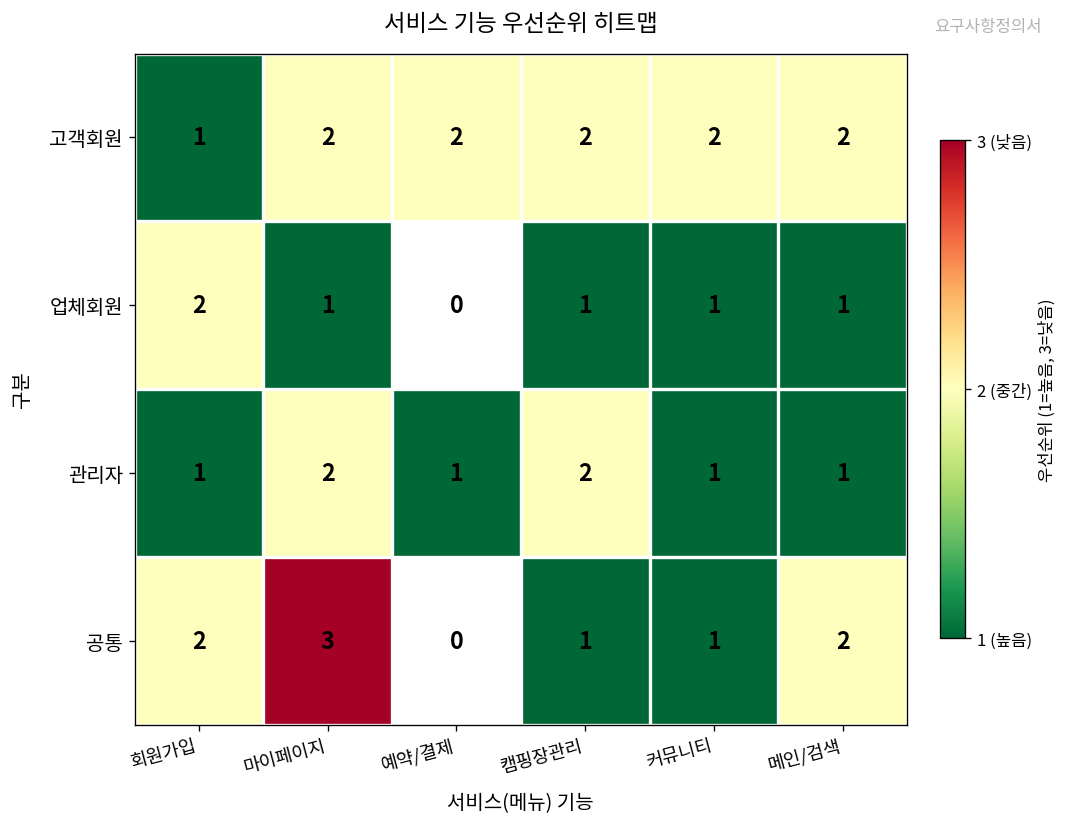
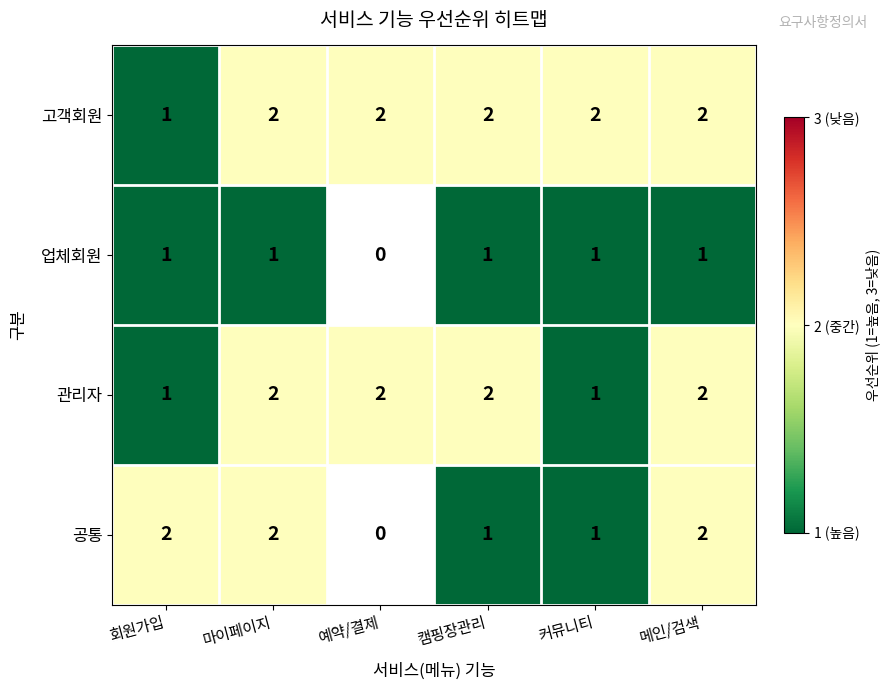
업체회원, 회원가입: 2 -> 1
관리자, 예약/결제: 1 -> 2
관리자, 메인/검색: 1 -> 2
공통, 마이페이지: 3 -> 2
